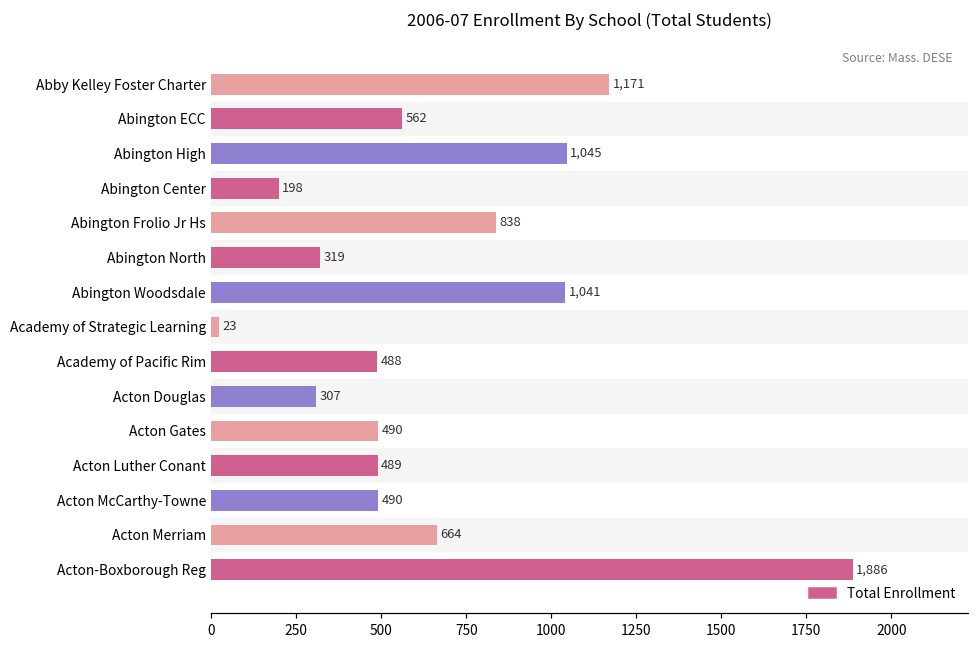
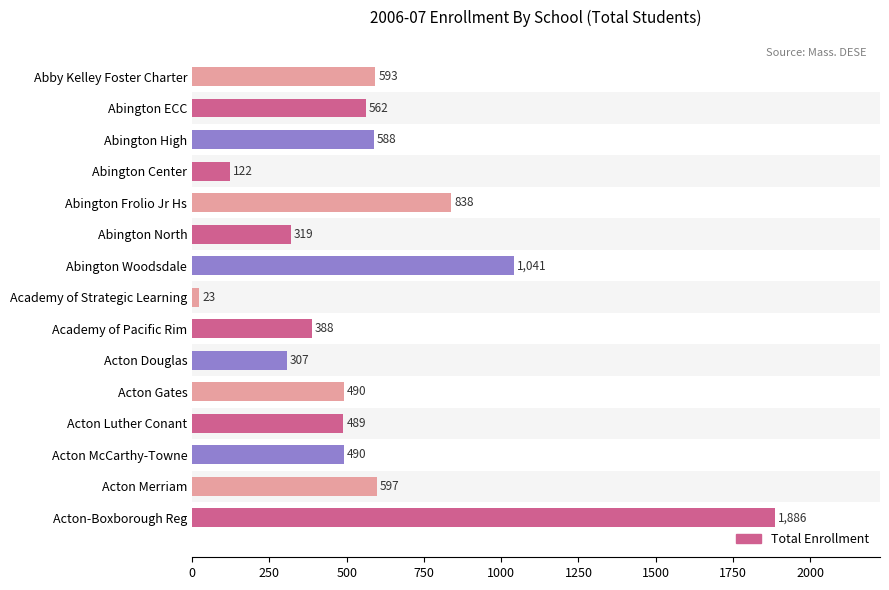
Abby Kelley Foster Charter: 1,171 -> 593
Abington High: 1,045 -> 588
Abington Center: 198 -> 122
Academy of Pacific Rim: 488 -> 388
Acton Merriam: 664 -> 597
